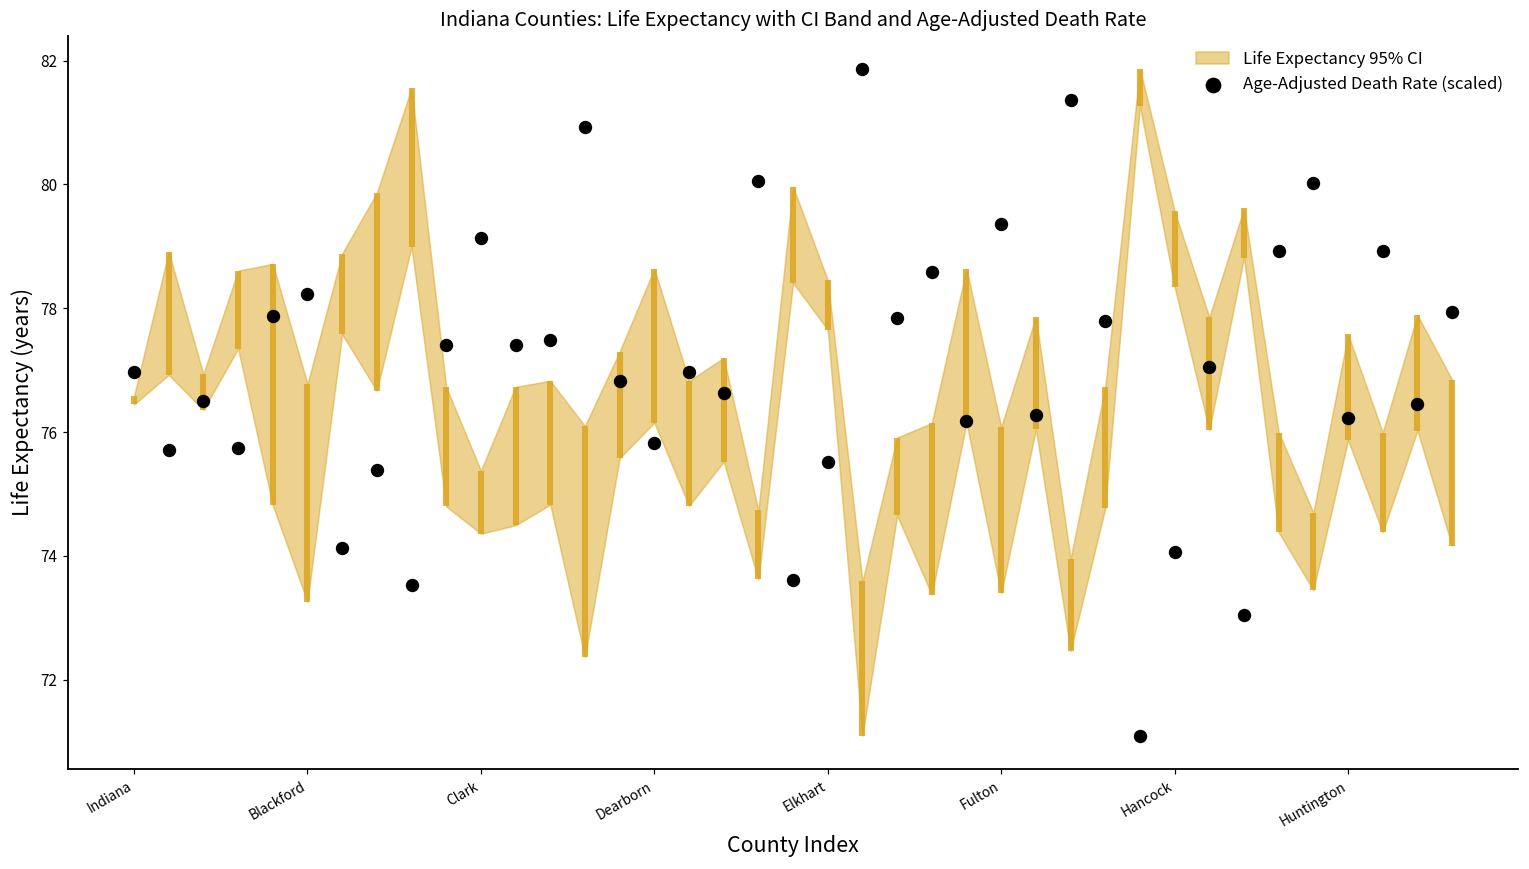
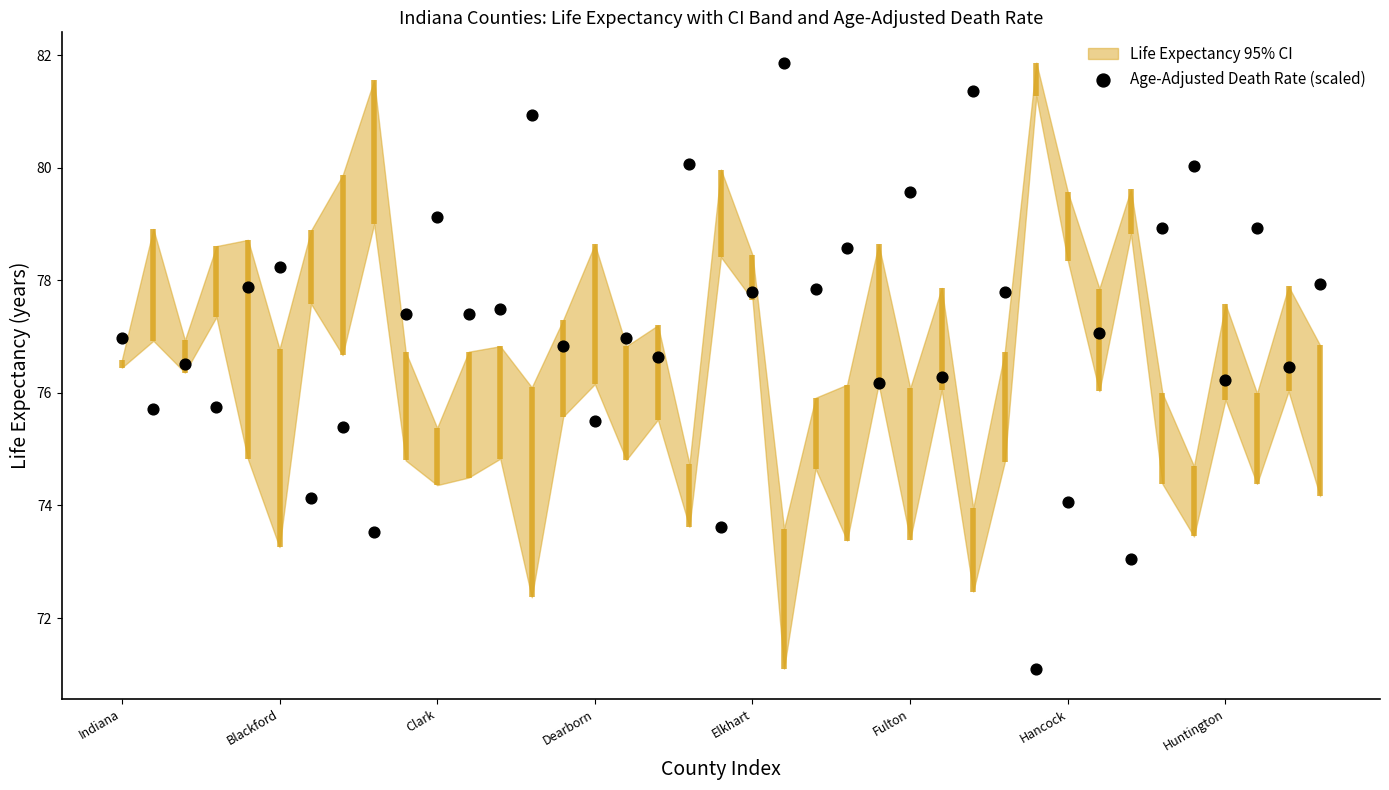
Age-Adjusted Death Rate (scaled), Dearborn: 75.8 -> 75.5
Age-Adjusted Death Rate (scaled), Elkhart: 75.5 -> 77.8
Age-Adjusted Death Rate (scaled), Fulton: 79.4 -> 79.6
